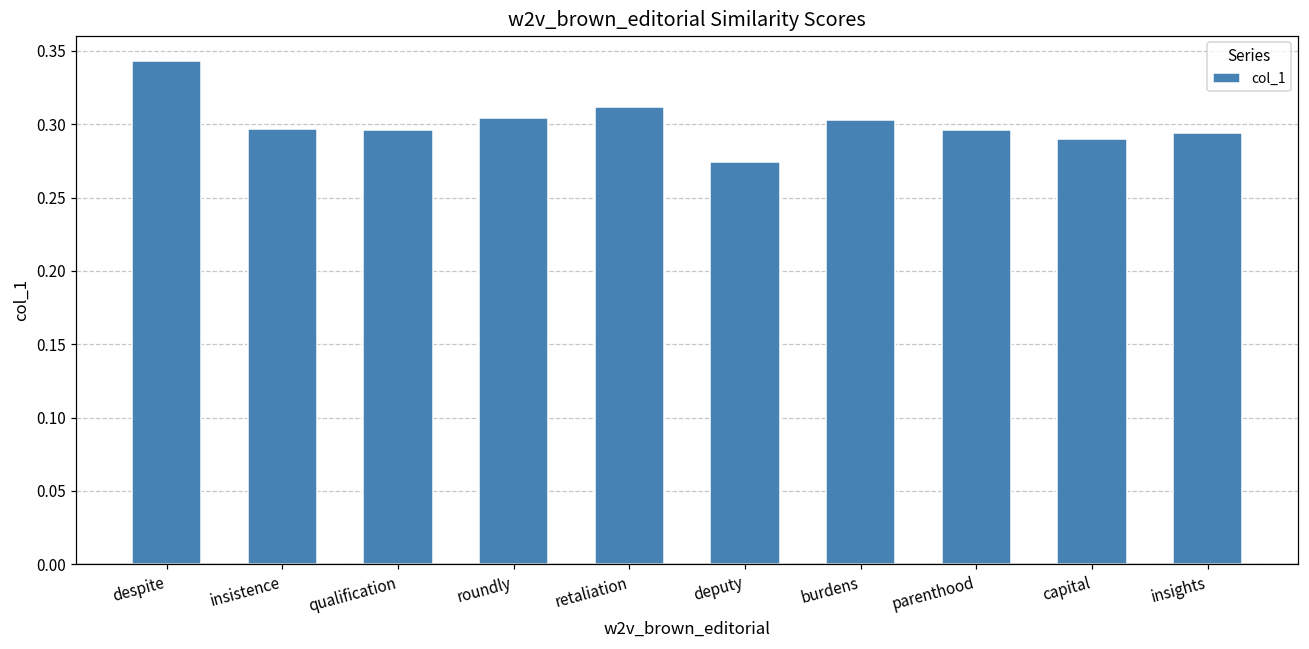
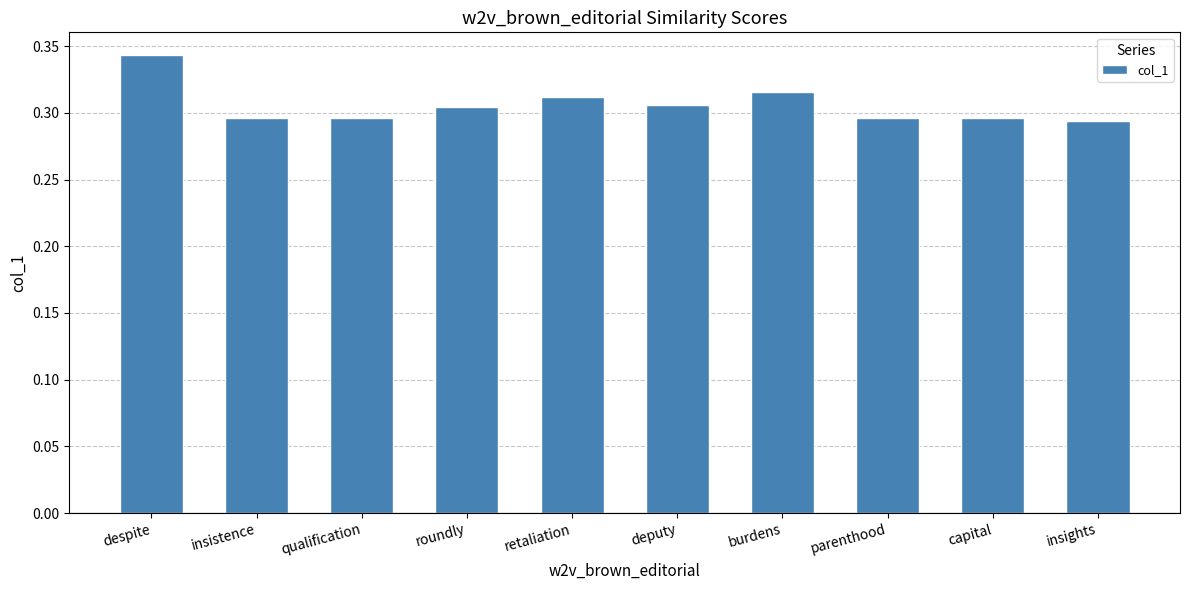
deputy: 0.274 -> 0.306
burdens: 0.303 -> 0.315
capital: 0.290 -> 0.296
